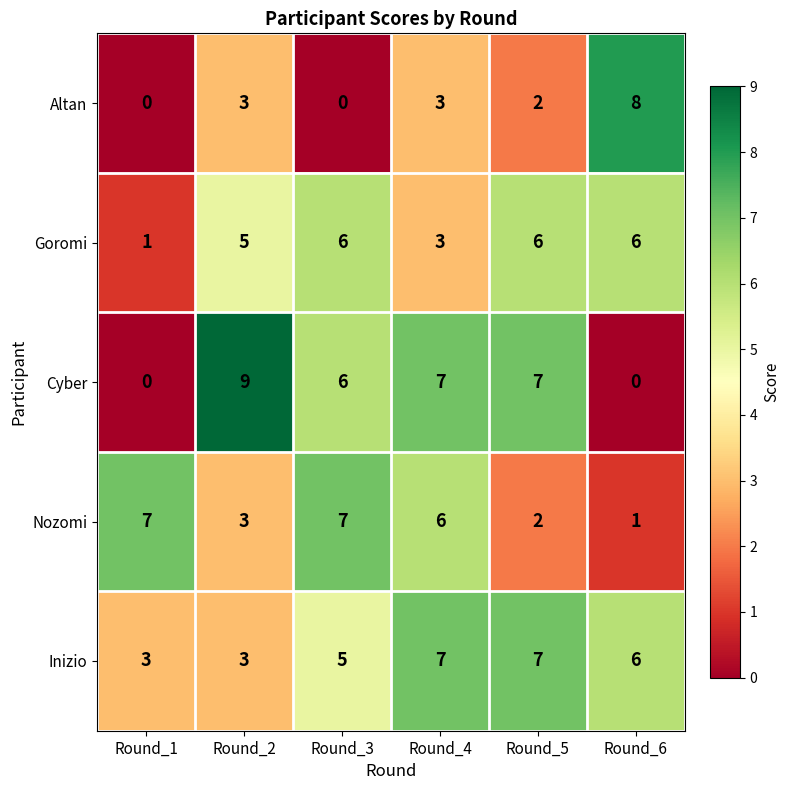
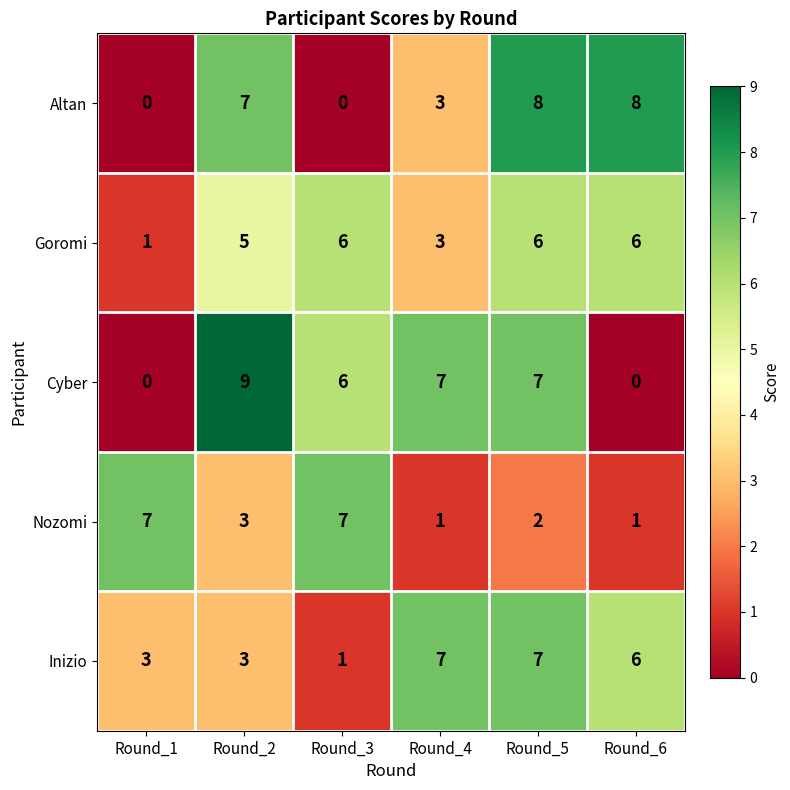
Altan, Round_2: 3 -> 7
Altan, Round_5: 2 -> 8
Nozomi, Round_4: 6 -> 1
Inizio, Round_3: 5 -> 1
